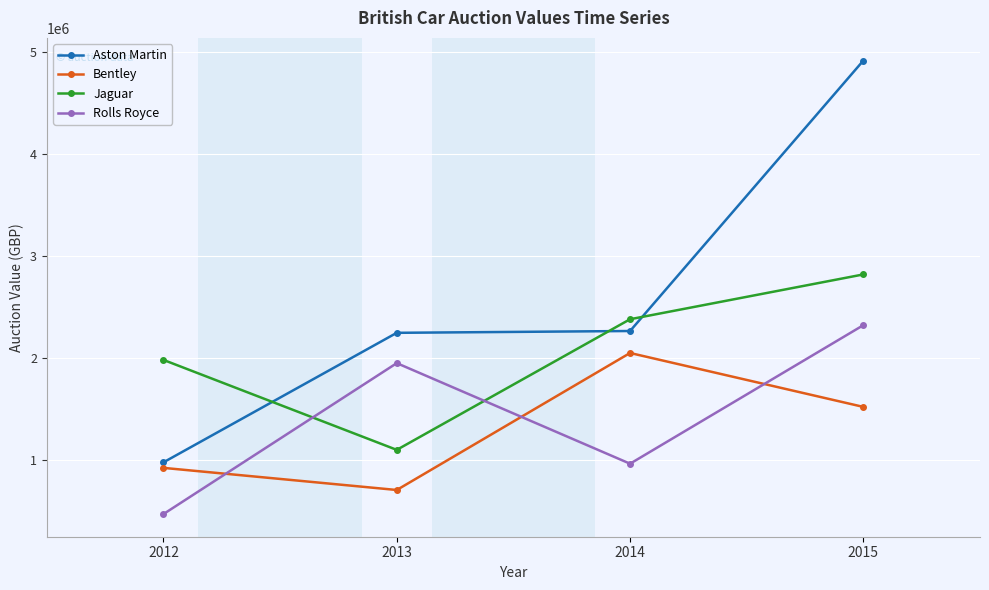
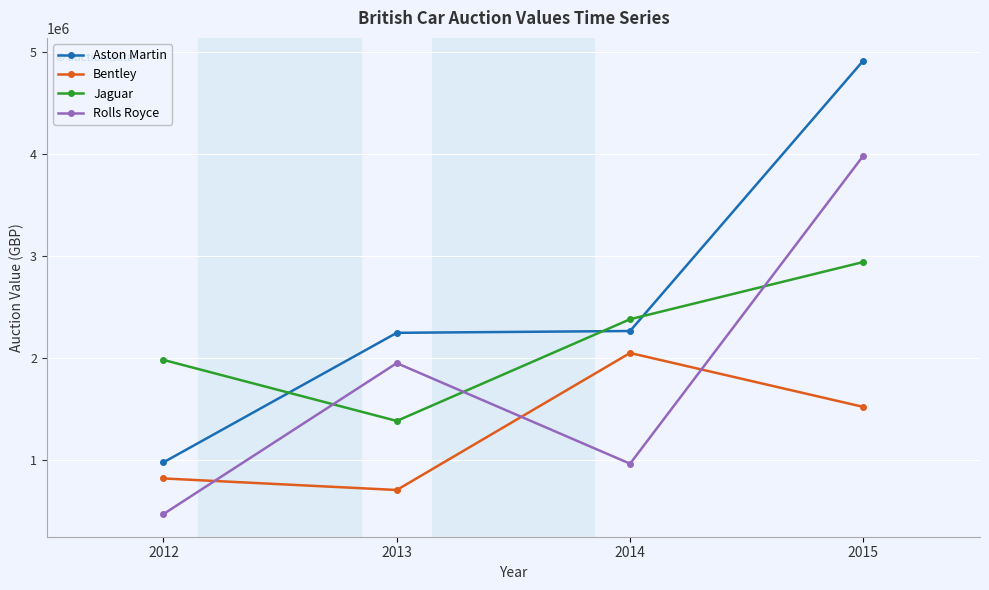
Bentley, 2012: 920000 -> 820000
Jaguar, 2013: 1100000 -> 1380000
Jaguar, 2015: 2820000 -> 2940000
Rolls Royce, 2015: 2320000 -> 3980000
